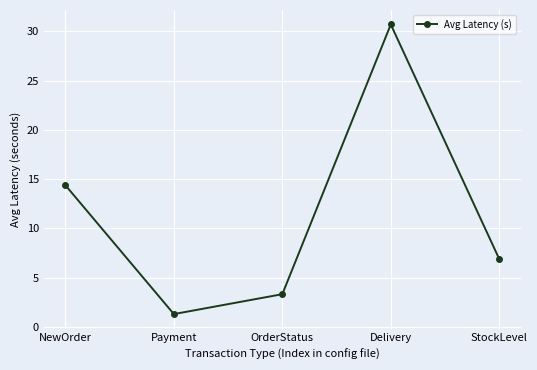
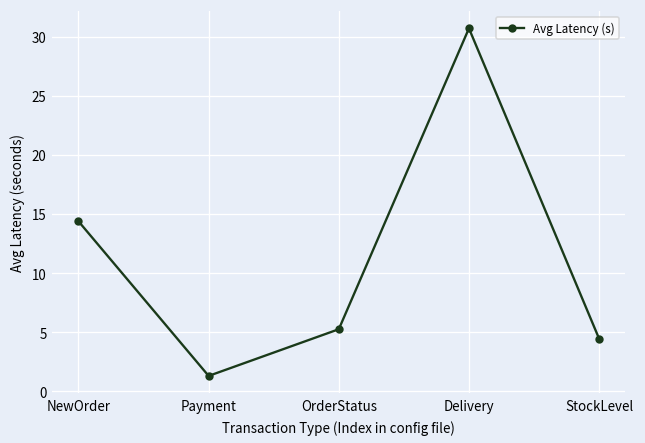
OrderStatus: 3 -> 5
StockLevel: 7 -> 4
